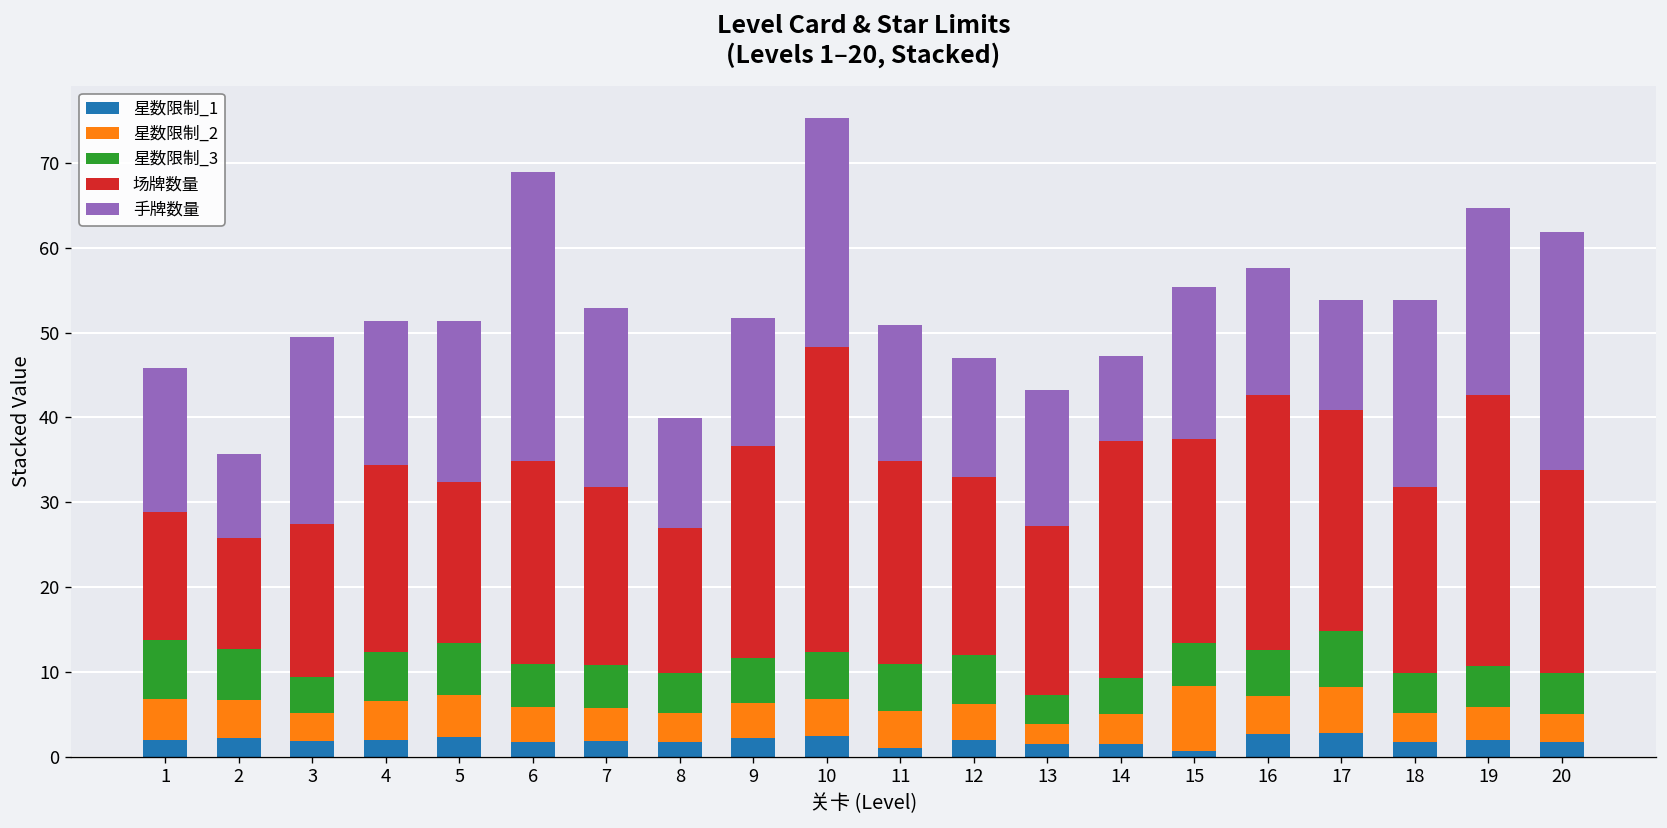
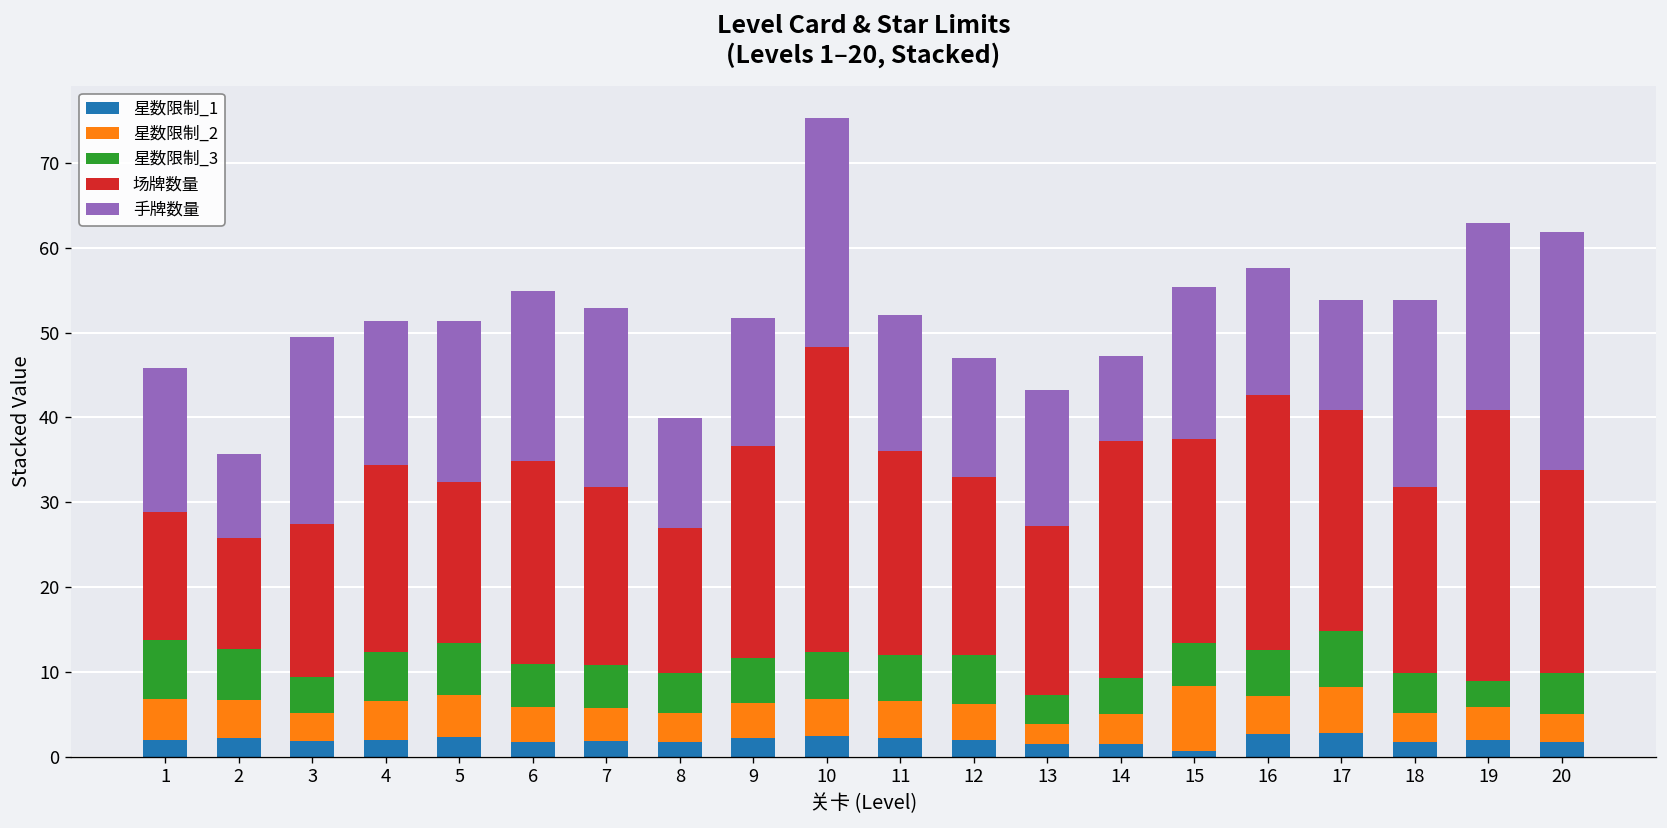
手牌数量, 6: 34 -> 20
星数限制_1, 11: 1 -> 2
星数限制_3, 19: 5 -> 3
